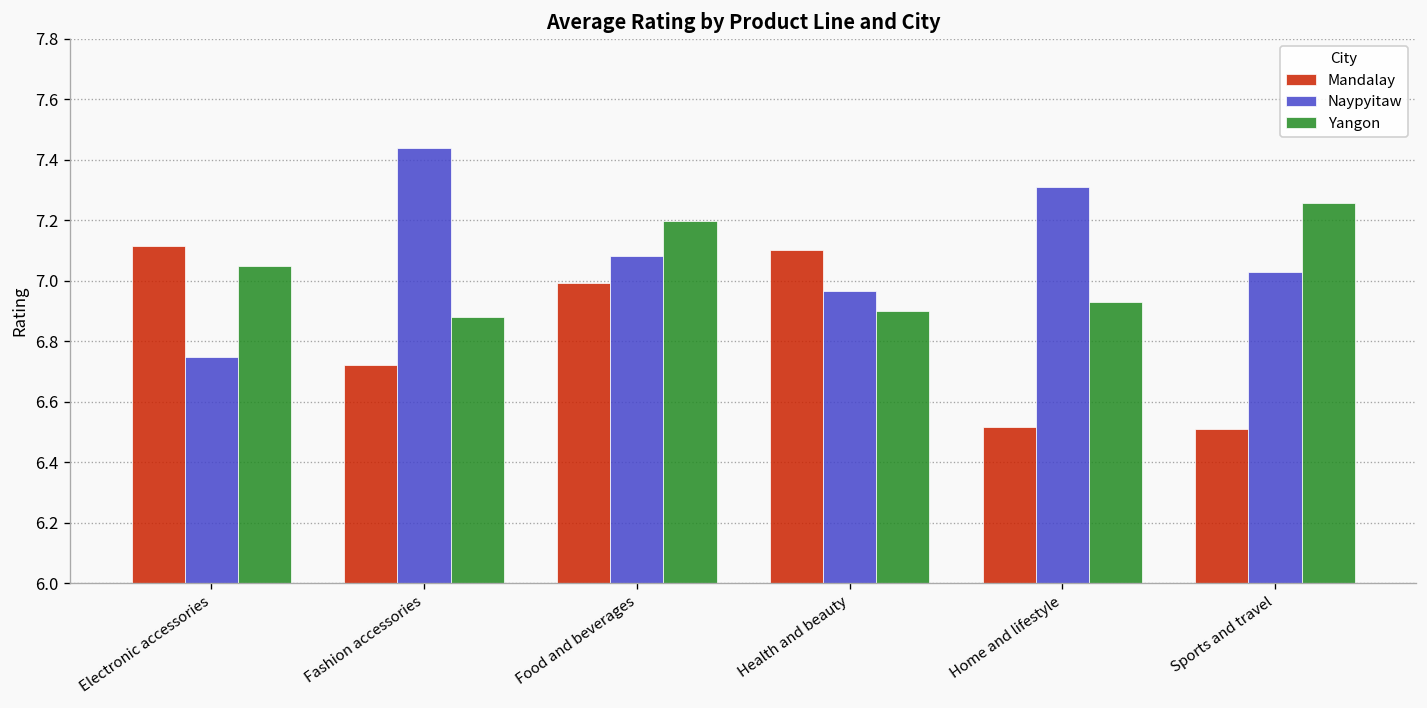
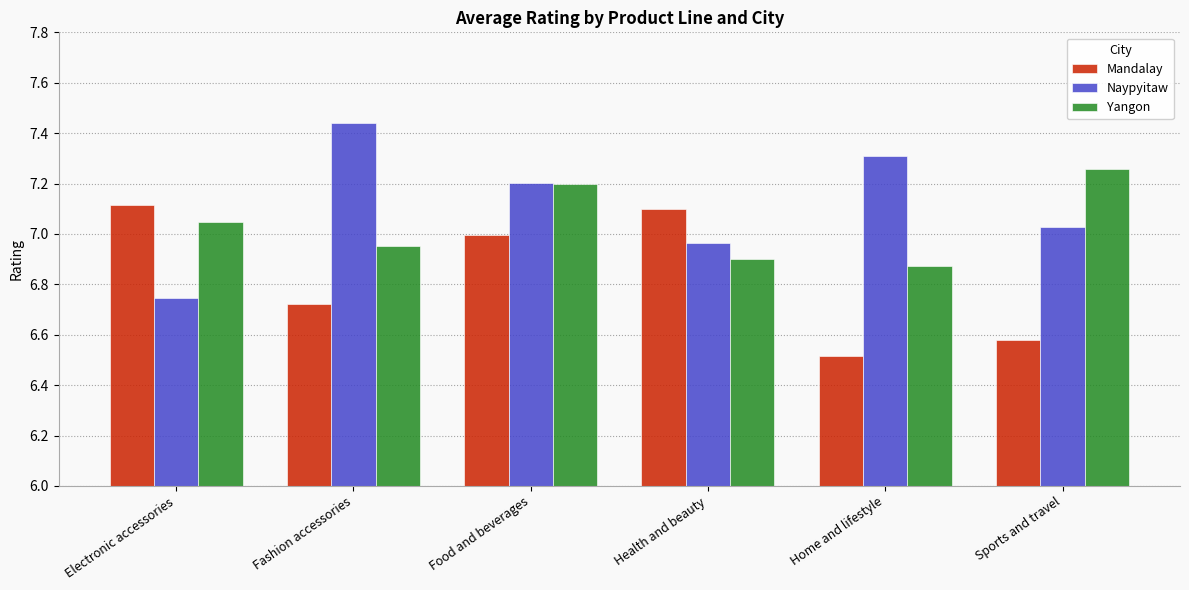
Yangon, Fashion accessories: 6.88 -> 6.95
Naypyitaw, Food and beverages: 7.08 -> 7.20
Yangon, Home and lifestyle: 6.93 -> 6.87
Mandalay, Sports and travel: 6.51 -> 6.58
